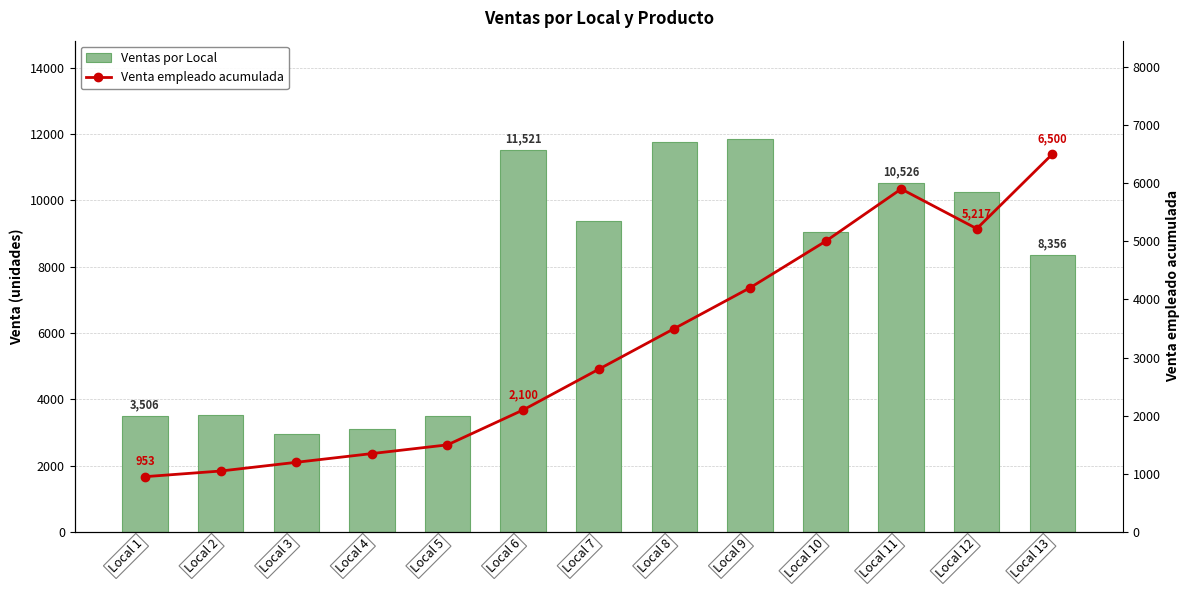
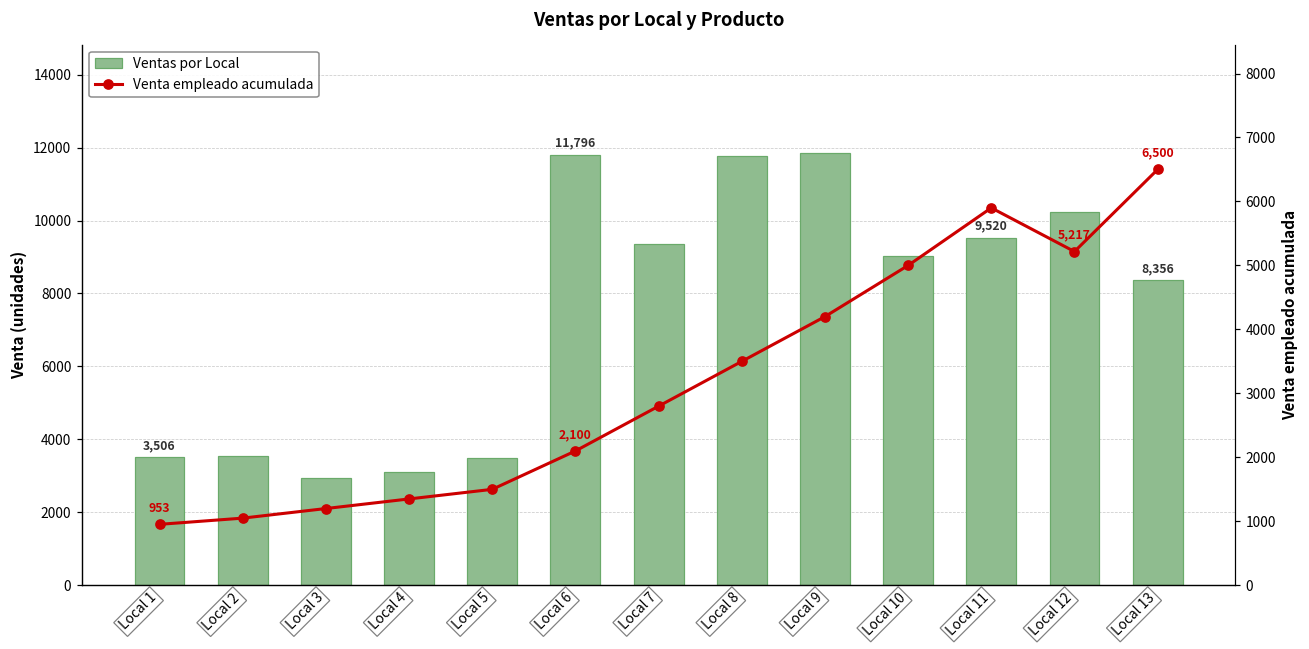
Ventas por Local, Local 6: 11,521 -> 11,796
Ventas por Local, Local 11: 10,526 -> 9,520
